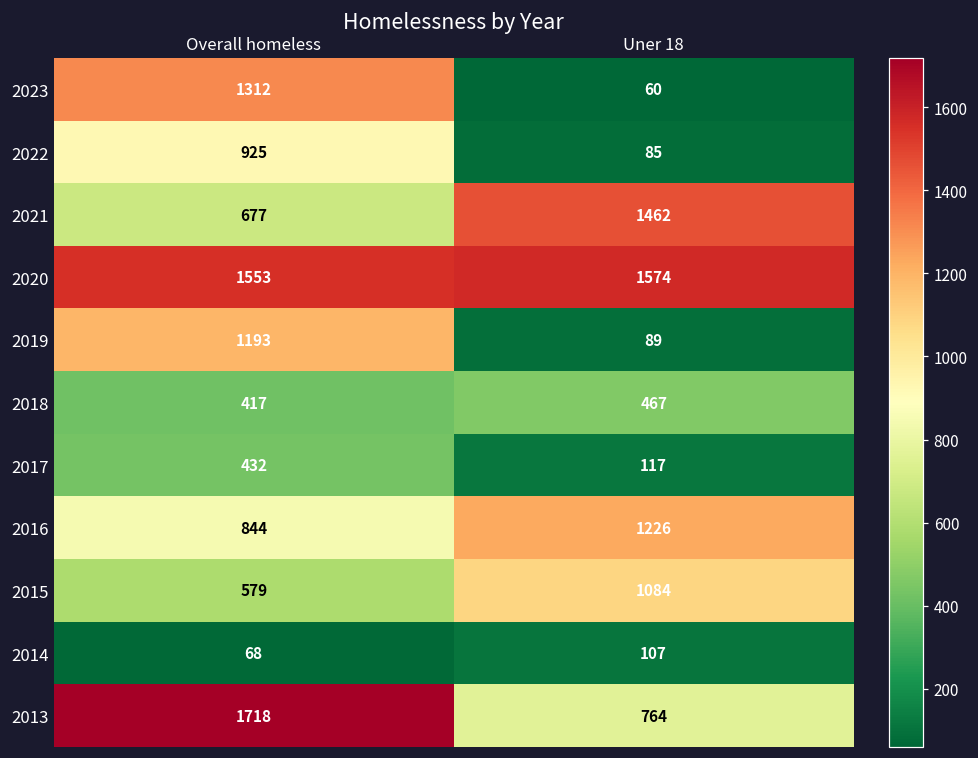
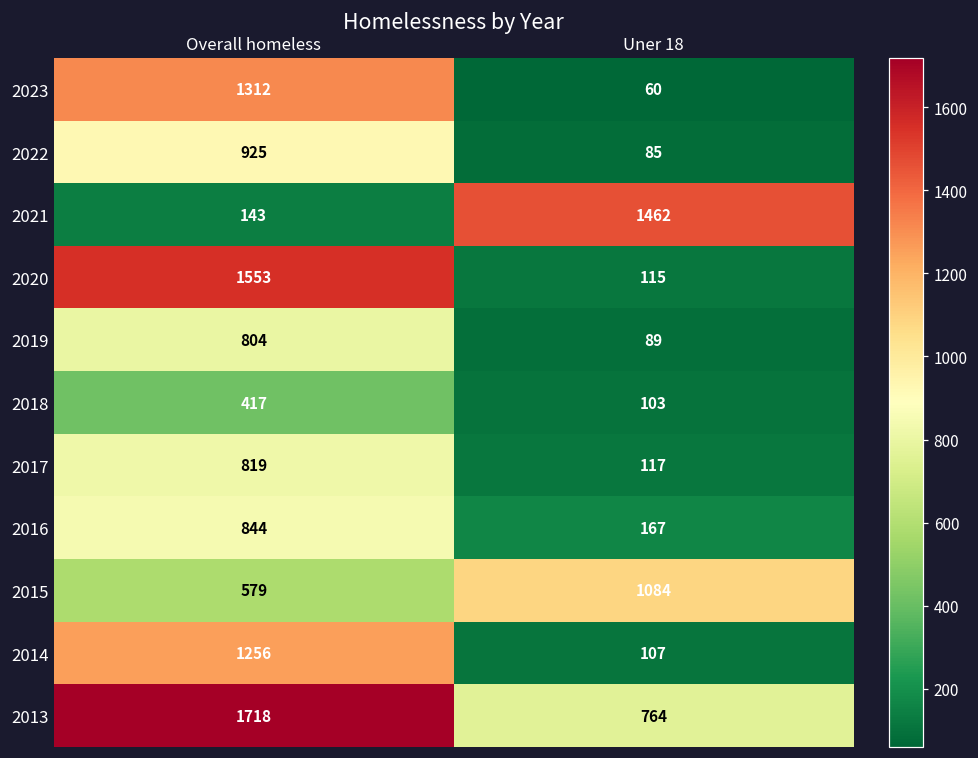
2021, Overall homeless: 677 -> 143
2020, Uner 18: 1574 -> 115
2019, Overall homeless: 1193 -> 804
2018, Uner 18: 467 -> 103
2017, Overall homeless: 432 -> 819
2016, Uner 18: 1226 -> 167
2014, Overall homeless: 68 -> 1256
